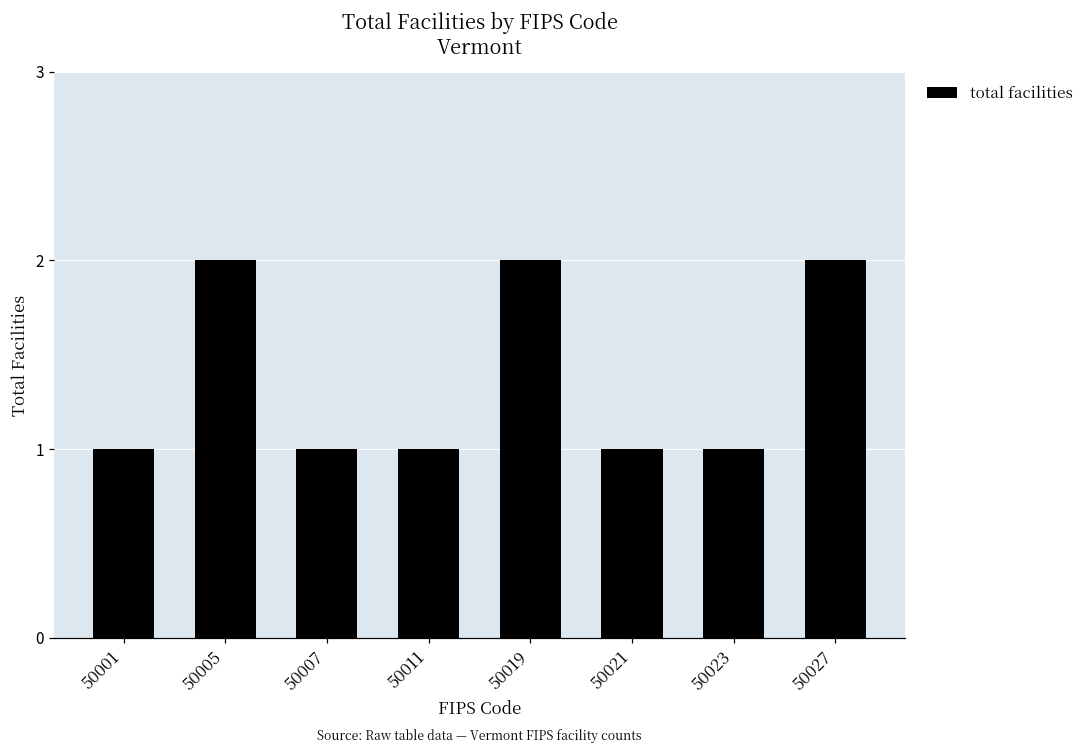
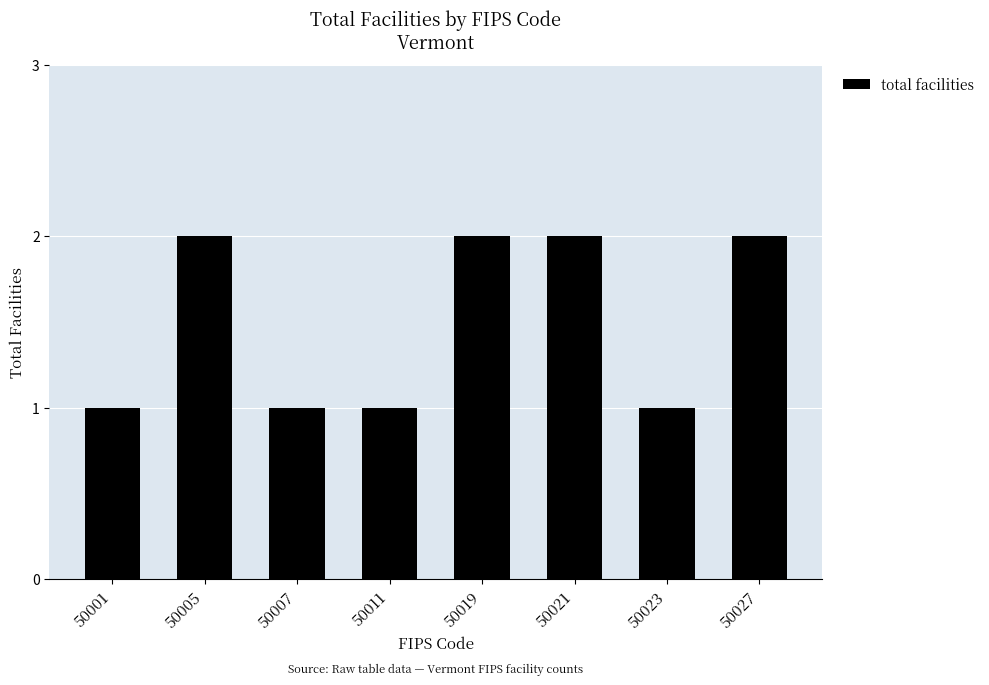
50021: 1 -> 2
